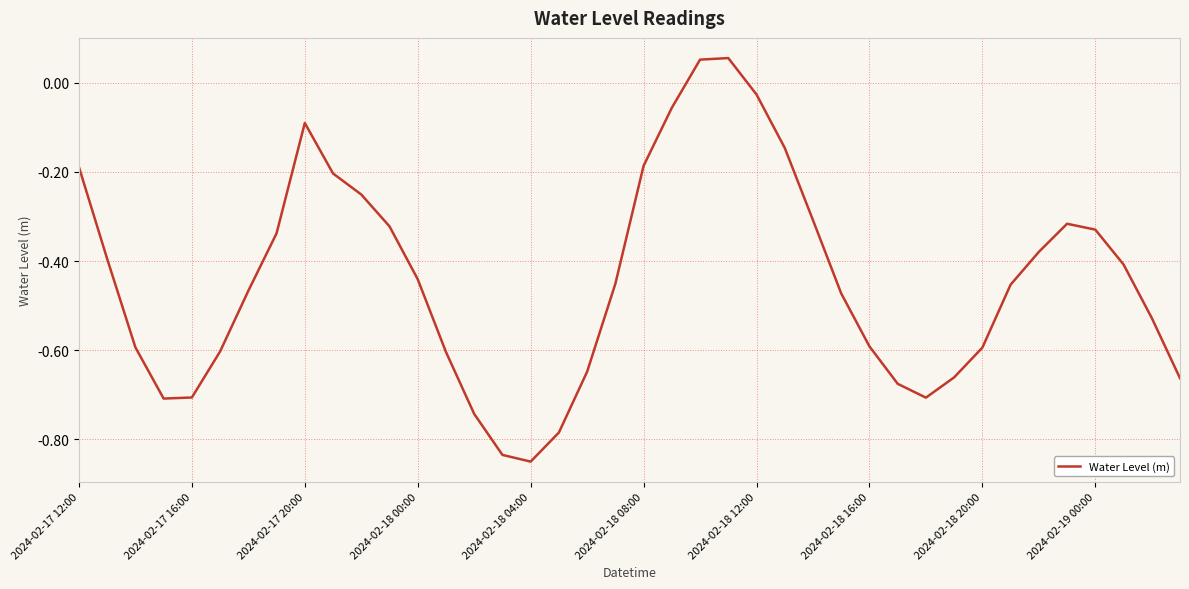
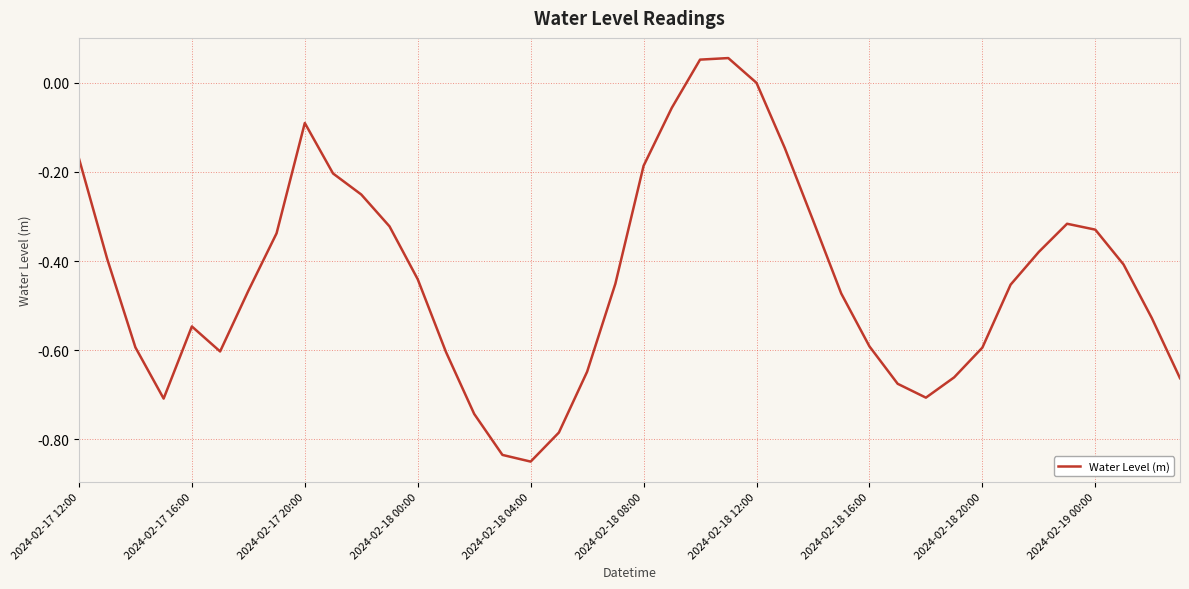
2024-02-17 12:00: -0.19 -> -0.17
2024-02-17 16:00: -0.71 -> -0.55
2024-02-18 12:00: -0.03 -> 0.00
